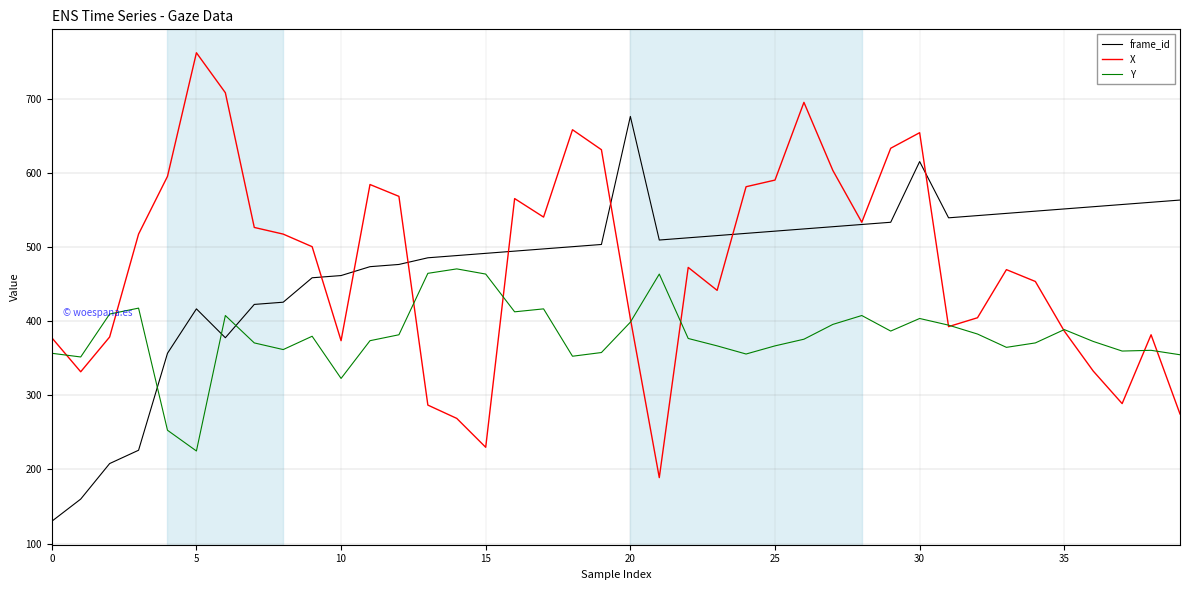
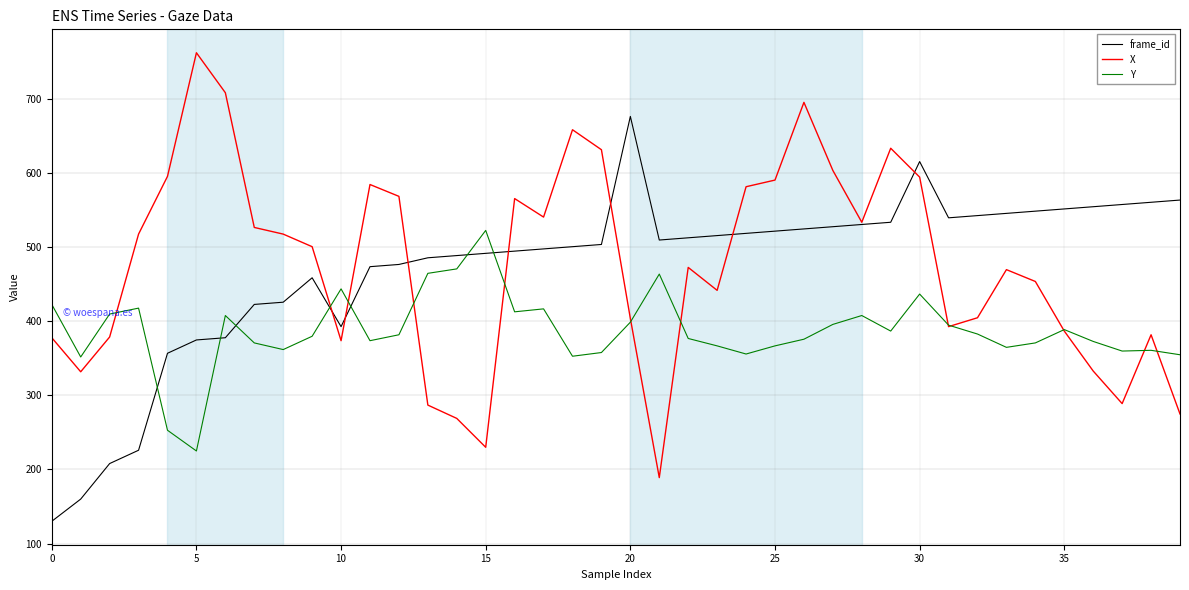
Y, 0: 360 -> 420
frame_id, 5: 420 -> 380
frame_id, 10: 460 -> 390
Y, 10: 320 -> 440
Y, 15: 460 -> 520
X, 30: 660 -> 600
Y, 30: 400 -> 440
